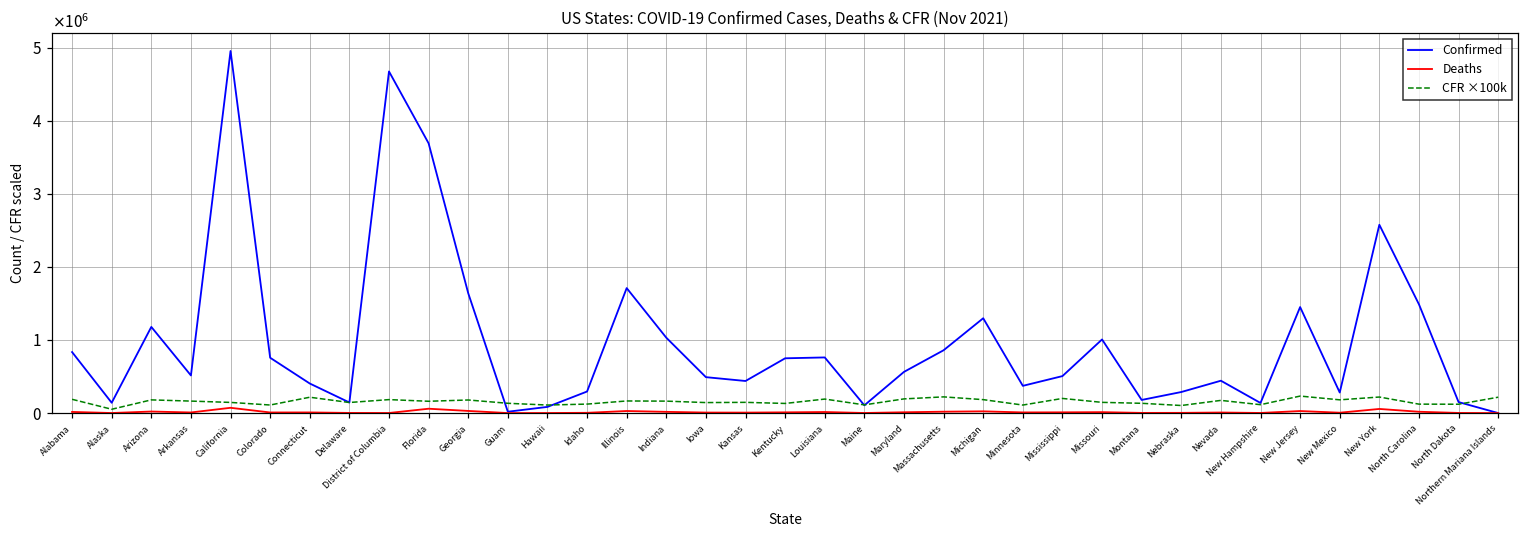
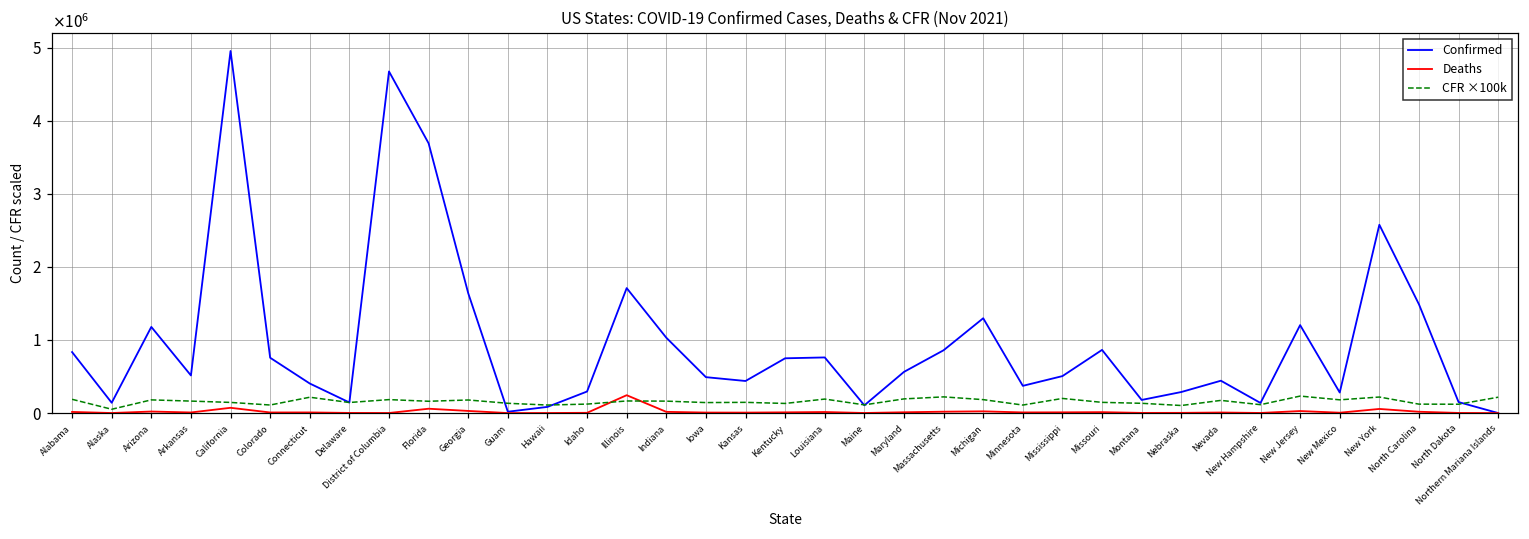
Deaths, Illinois: 0 -> 200000
Confirmed, Missouri: 1000000 -> 900000
Confirmed, New Jersey: 1500000 -> 1200000
